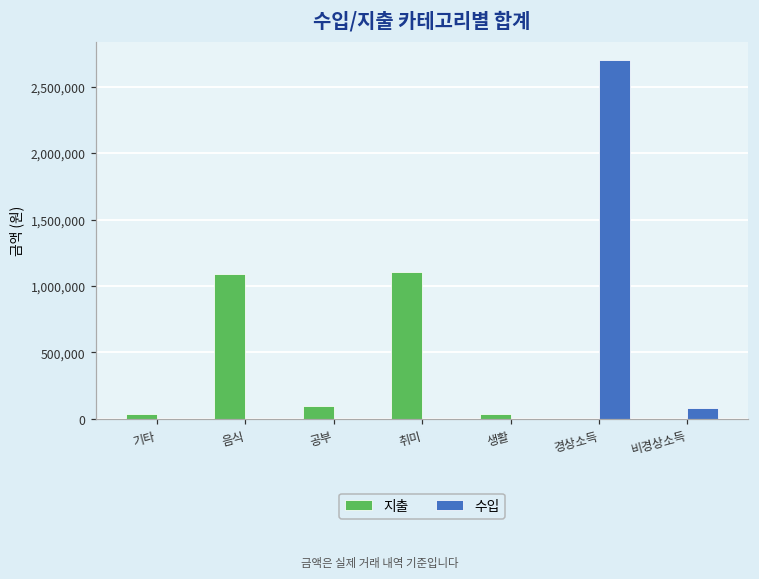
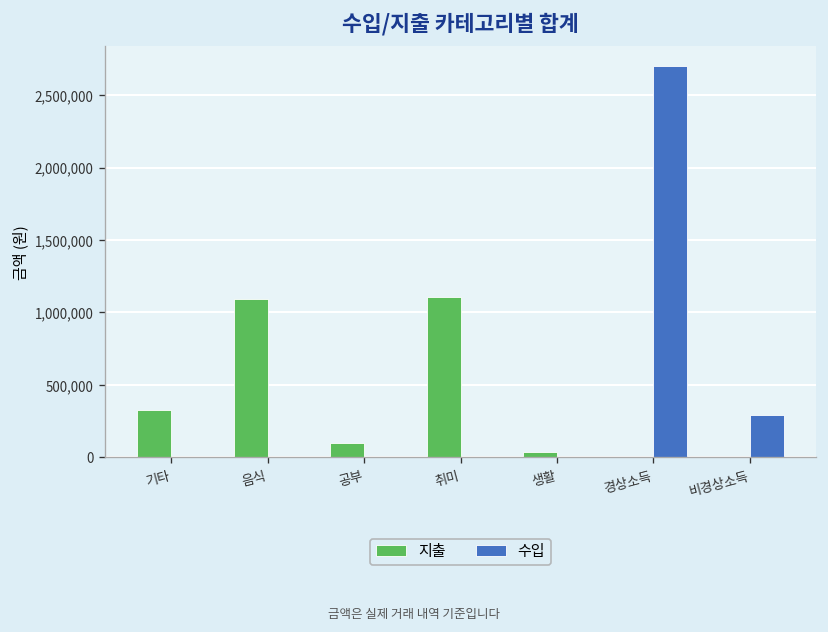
지출, 기타: 40,000 -> 330,000
수입, 비경상소득: 80,000 -> 290,000
